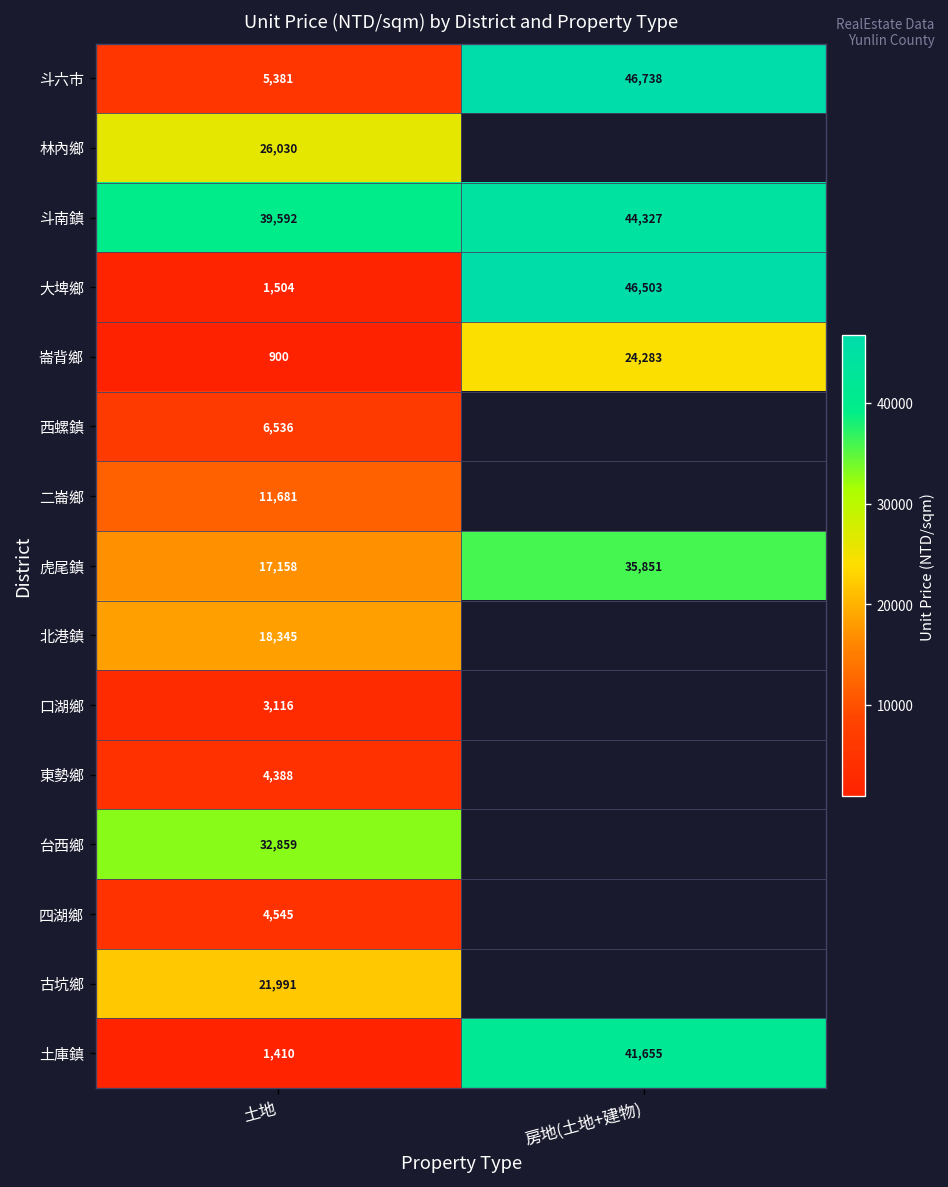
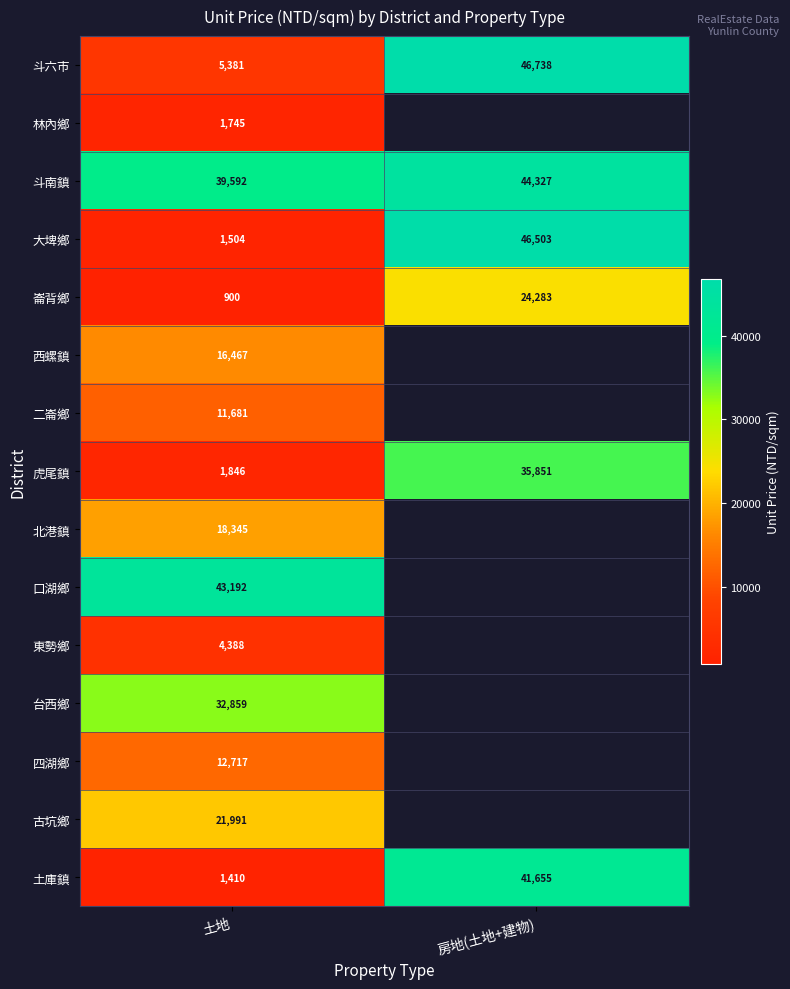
林內鄉, 土地: 26,030 -> 1,745
西螺鎮, 土地: 6,536 -> 16,467
虎尾鎮, 土地: 17,158 -> 1,846
口湖鄉, 土地: 3,116 -> 43,192
四湖鄉, 土地: 4,545 -> 12,717
